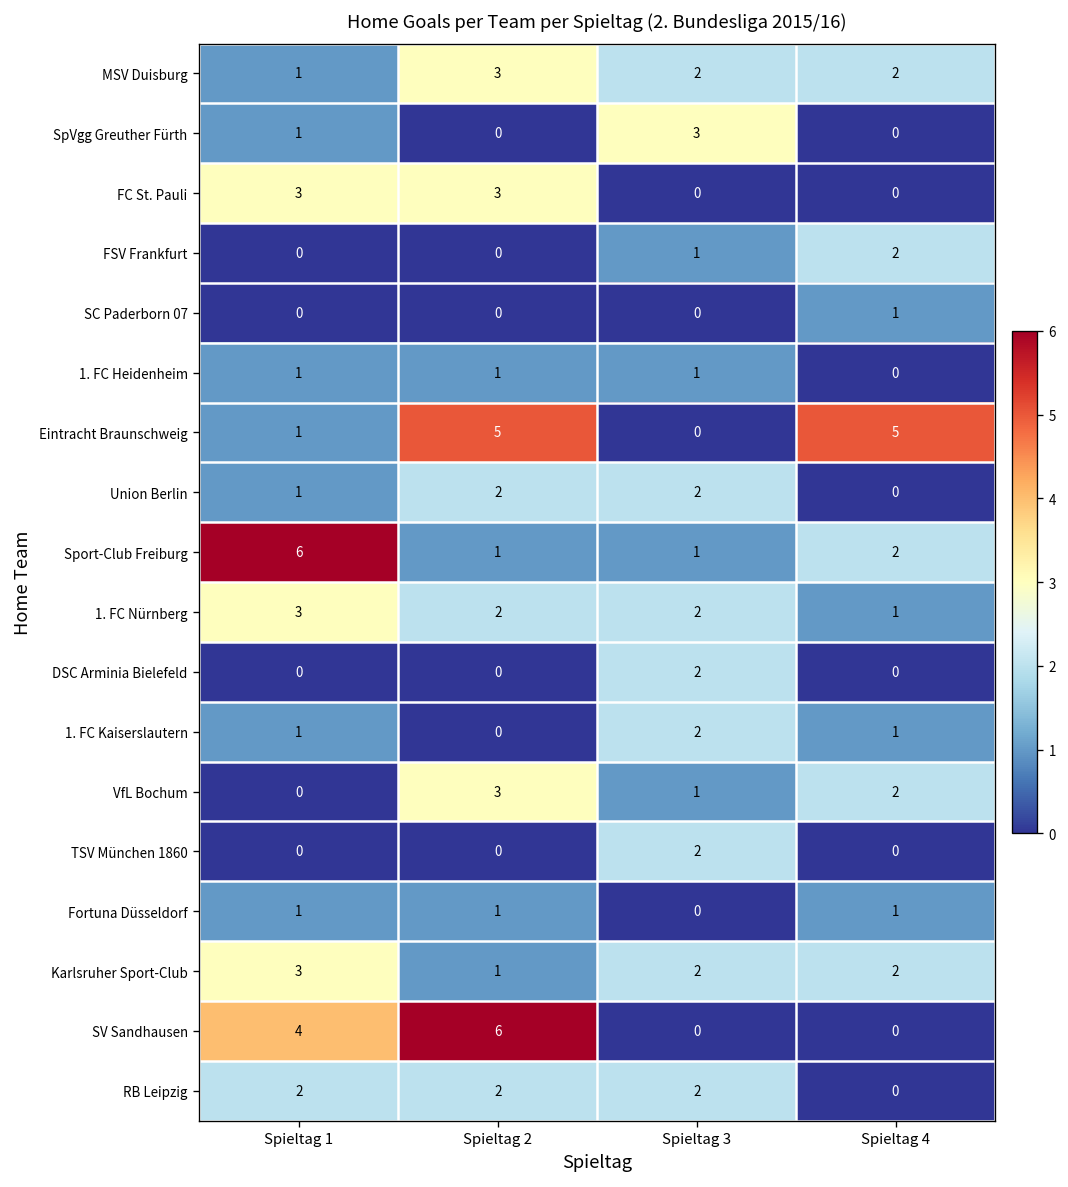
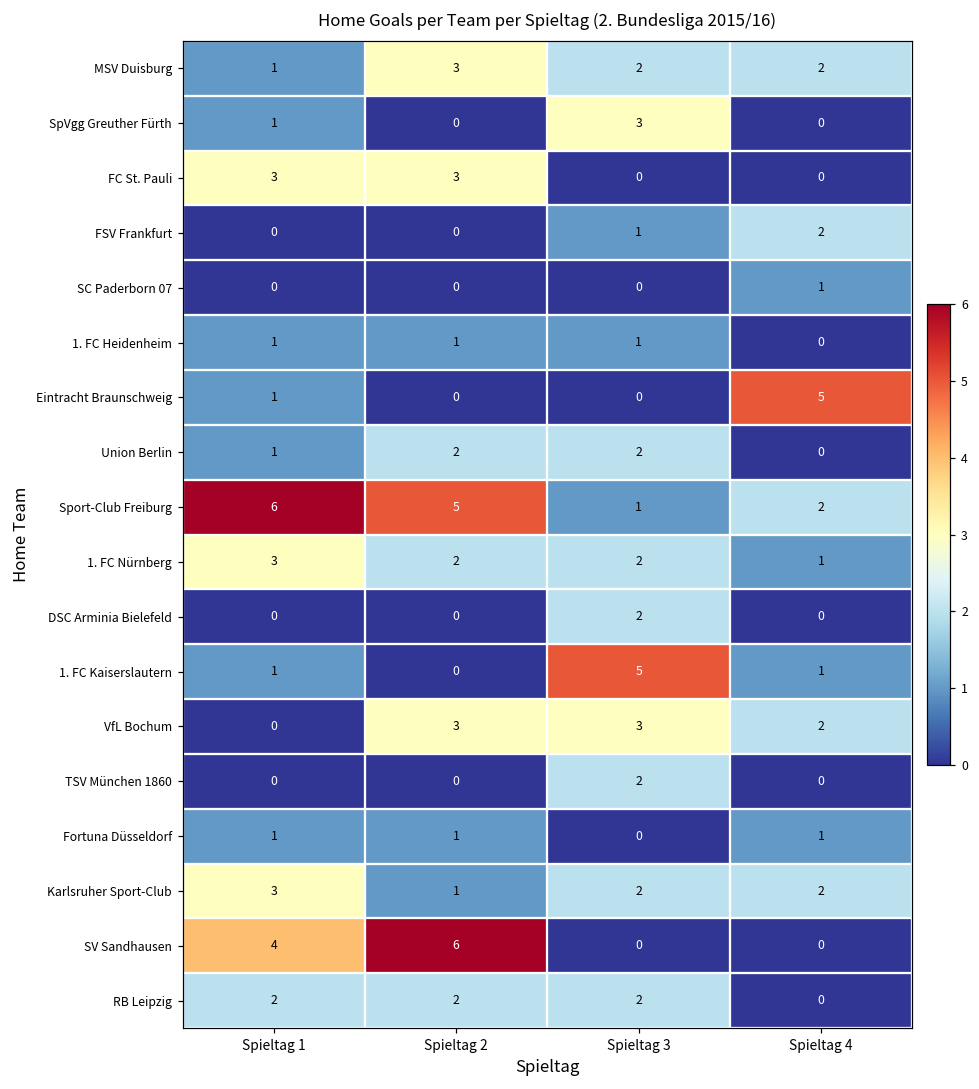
Eintracht Braunschweig, Spieltag 2: 5 -> 0
Sport-Club Freiburg, Spieltag 2: 1 -> 5
1. FC Kaiserslautern, Spieltag 3: 2 -> 5
VfL Bochum, Spieltag 3: 1 -> 3
